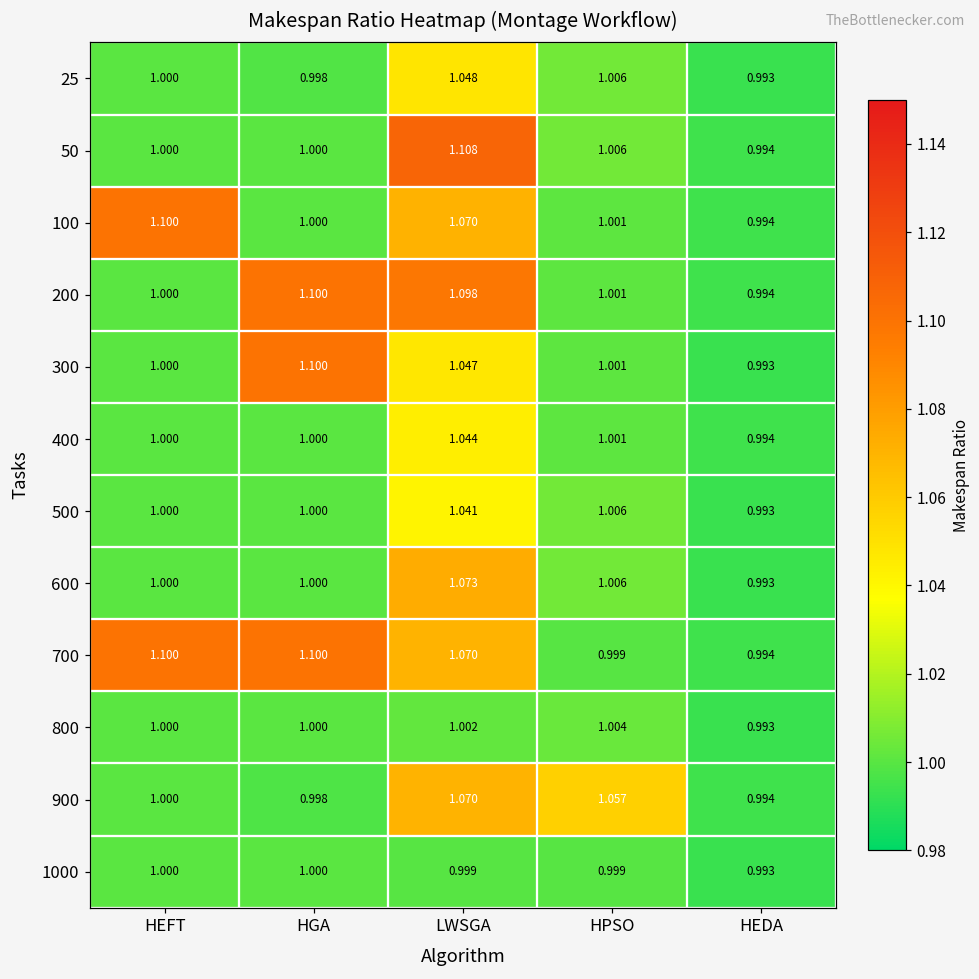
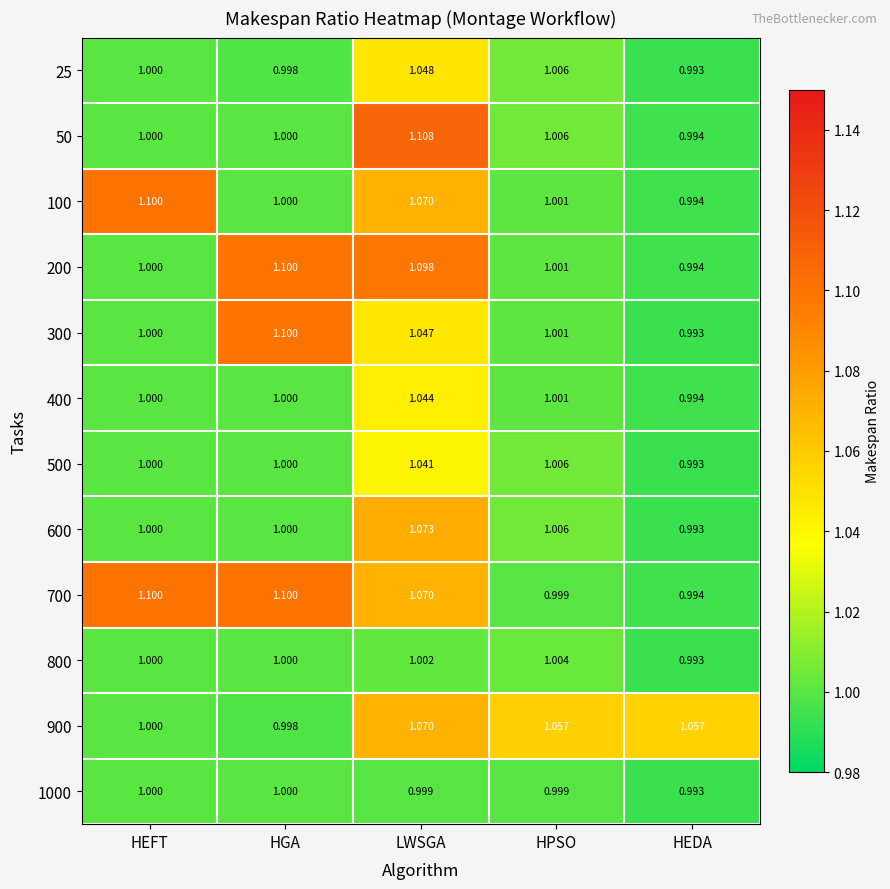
900, HEDA: 0.994 -> 1.057
